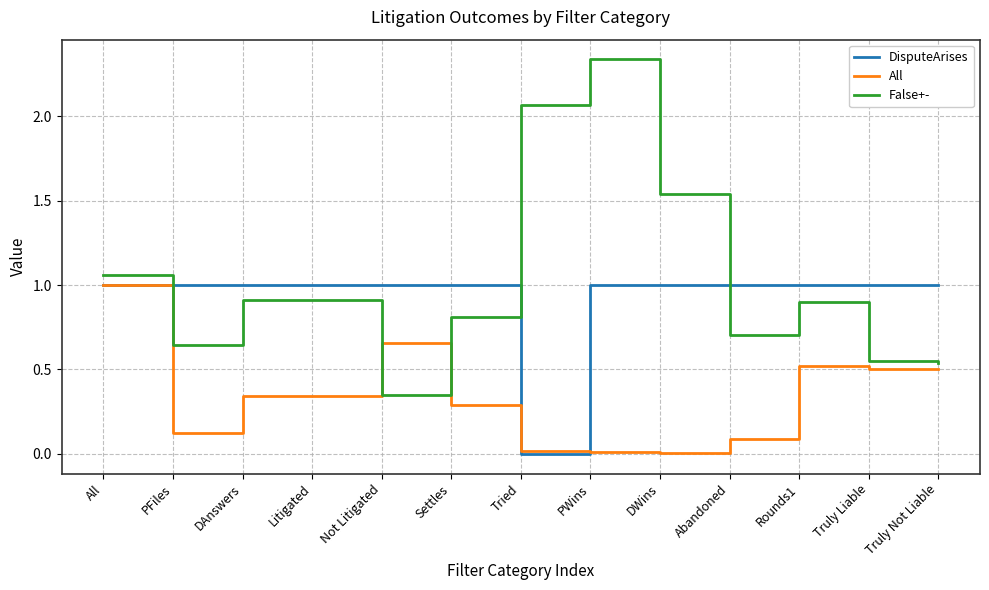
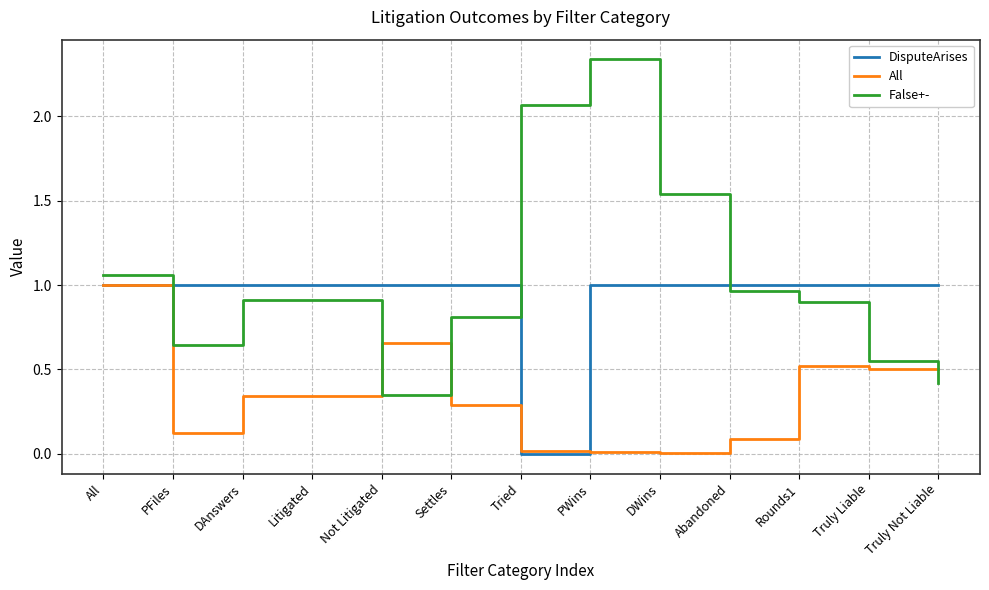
False+-, Abandoned: 0.70 -> 0.96
False+-, Truly Not Liable: 0.54 -> 0.42
